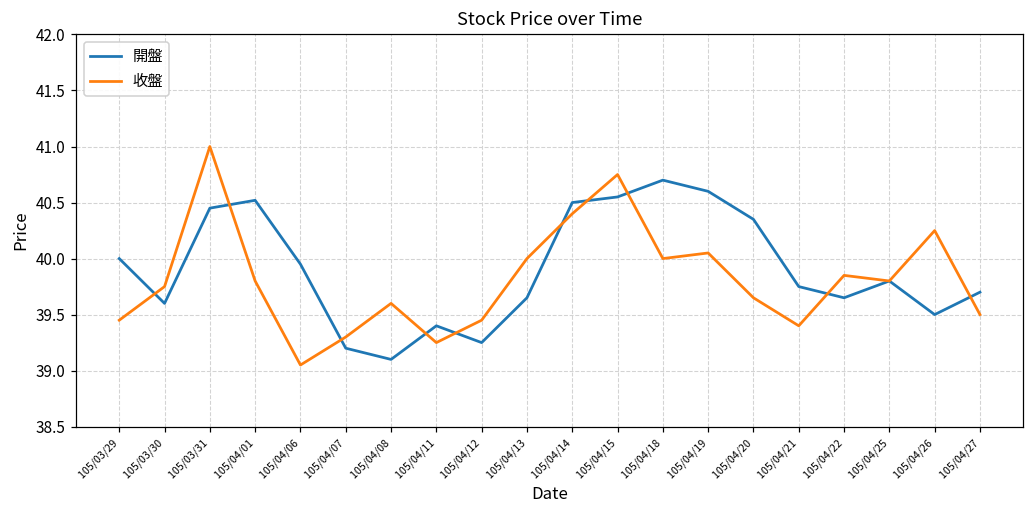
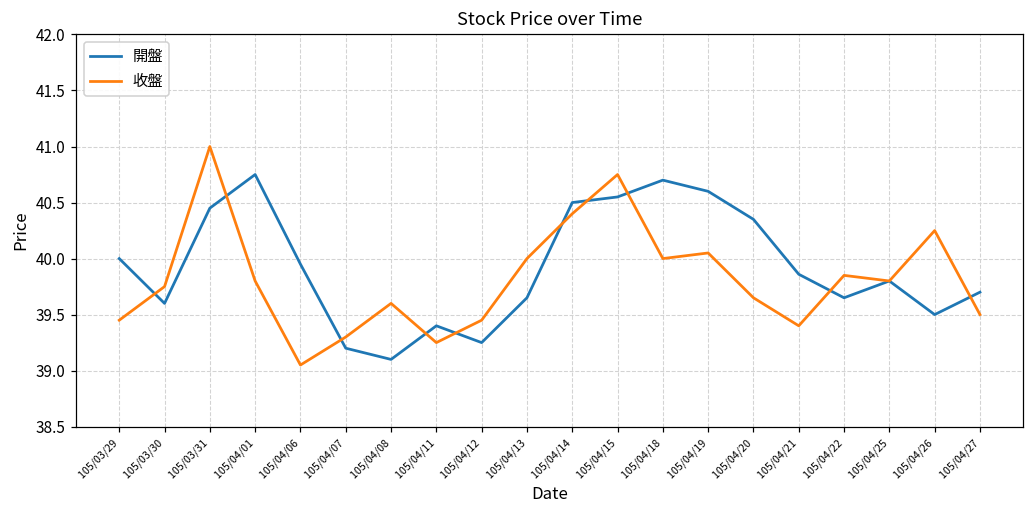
開盤, 105/04/01: 40.52 -> 40.75
開盤, 105/04/21: 39.75 -> 39.86
